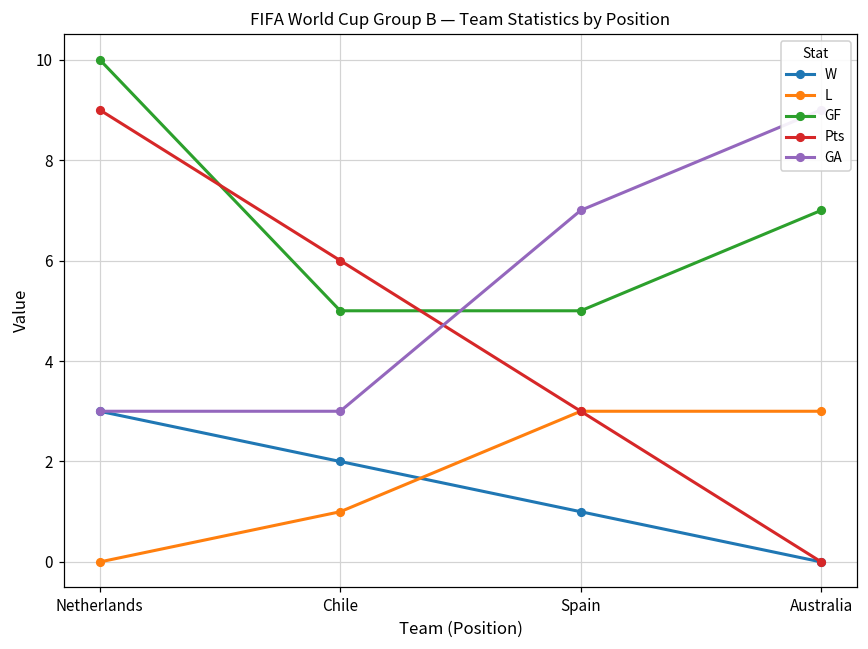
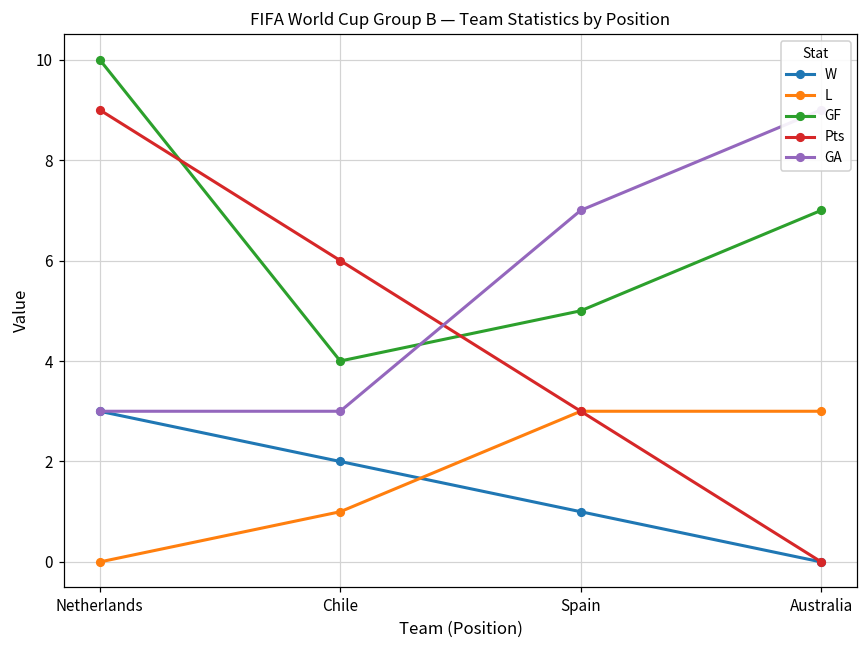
GF, Chile: 5 -> 4
